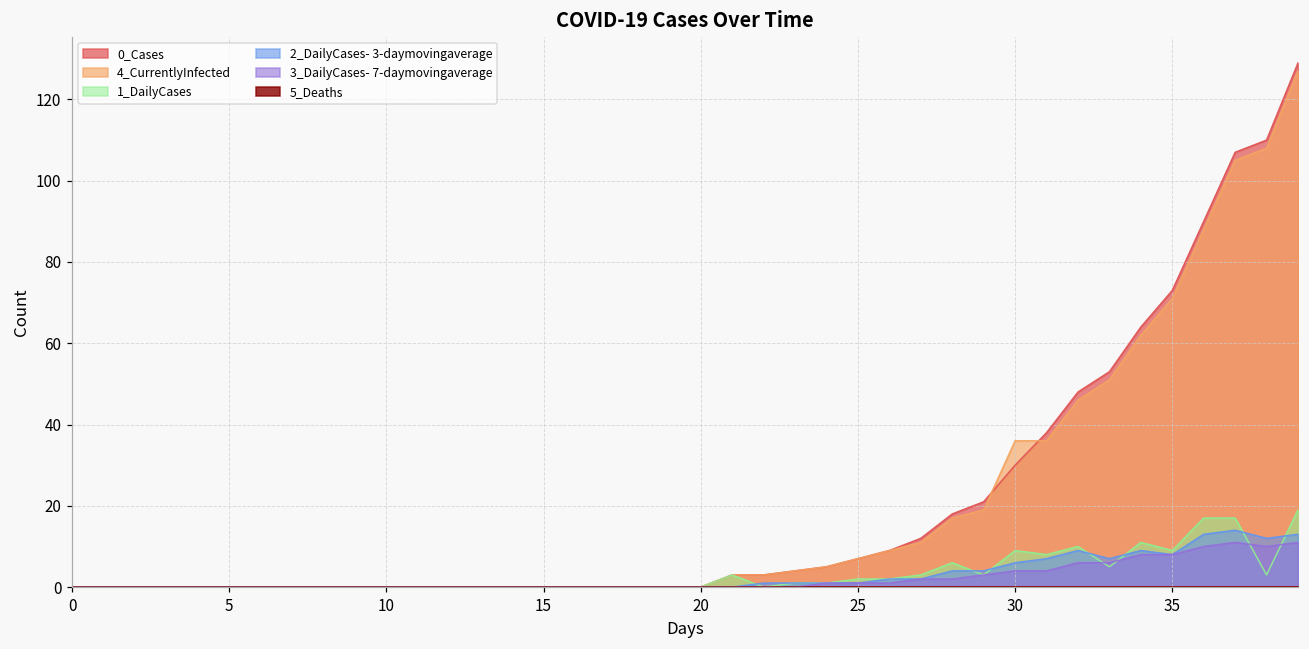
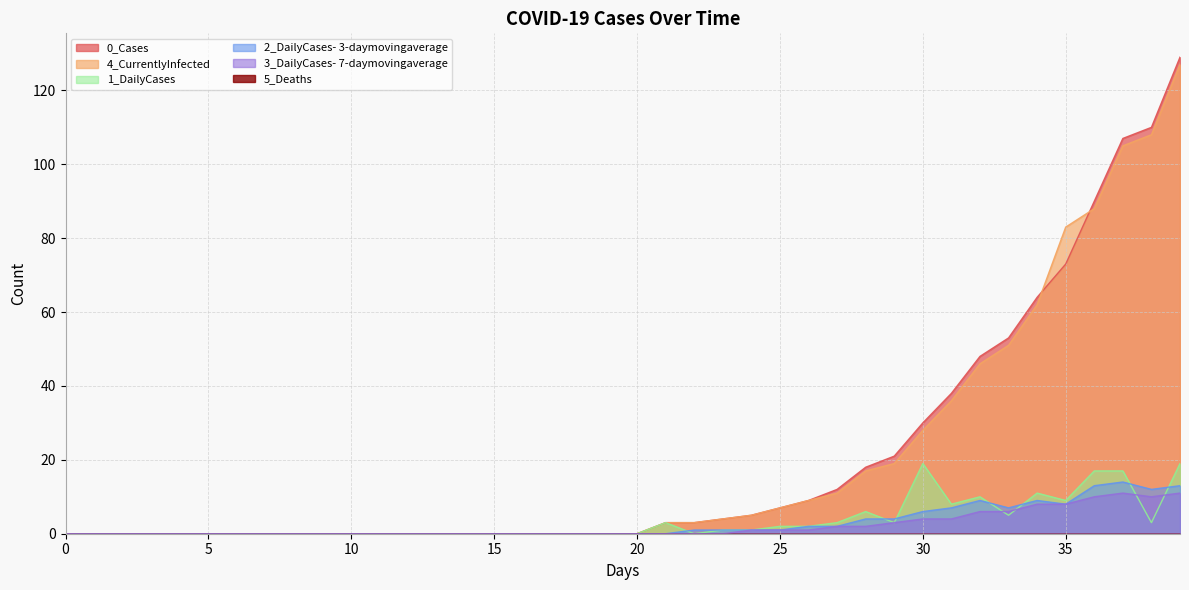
4_CurrentlyInfected, 30: 36 -> 28
1_DailyCases, 30: 9 -> 19
4_CurrentlyInfected, 35: 71 -> 83
